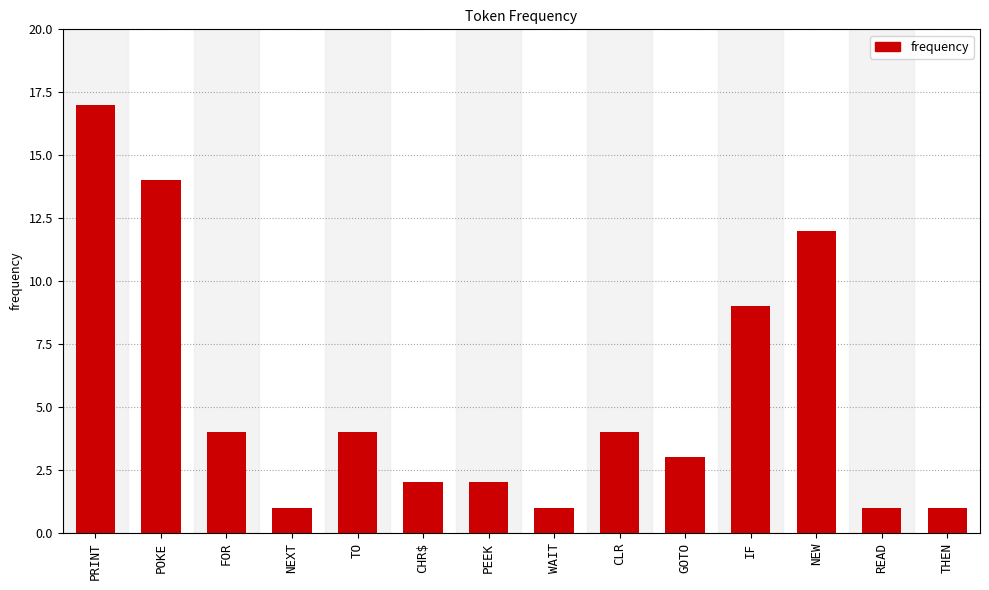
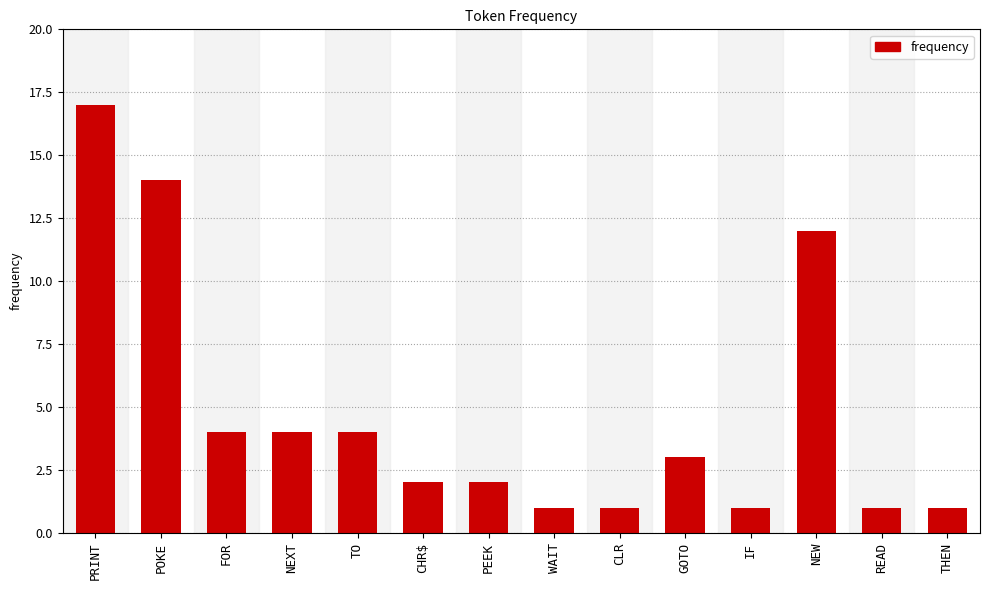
NEXT: 1 -> 4
CLR: 4 -> 1
IF: 9 -> 1
